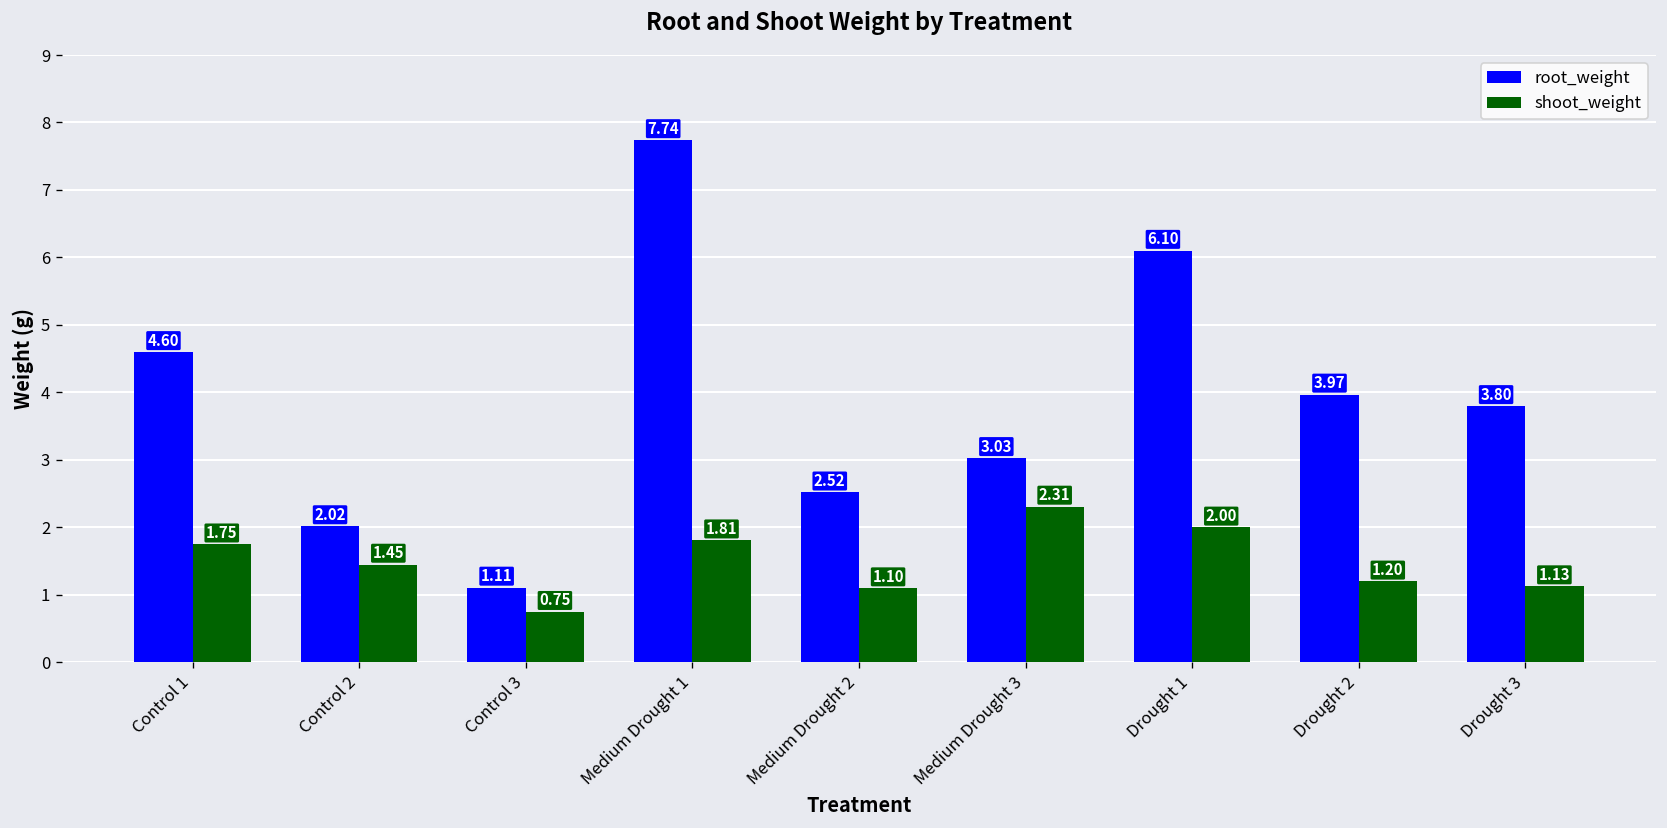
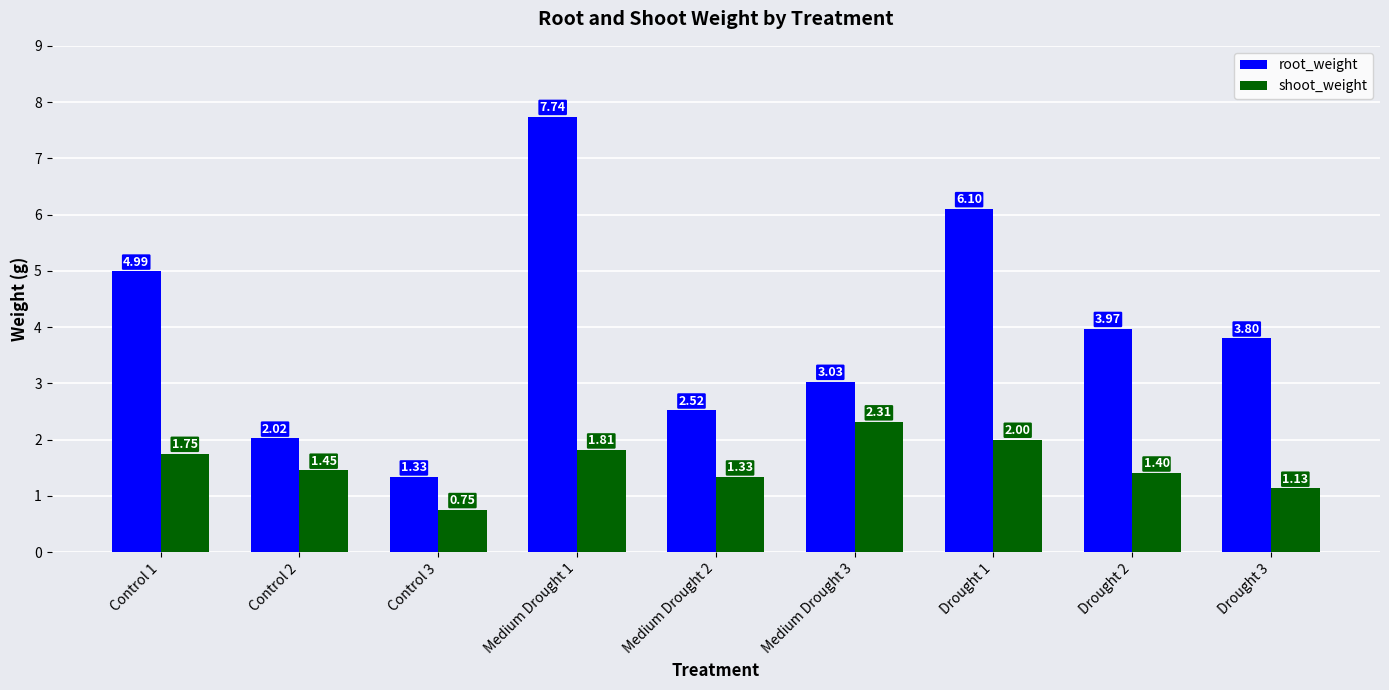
root_weight, Control 1: 4.60 -> 4.99
root_weight, Control 3: 1.11 -> 1.33
shoot_weight, Medium Drought 2: 1.10 -> 1.33
shoot_weight, Drought 2: 1.20 -> 1.40
